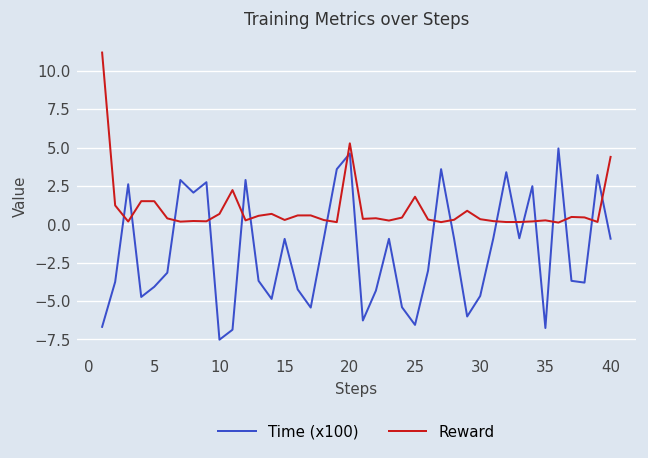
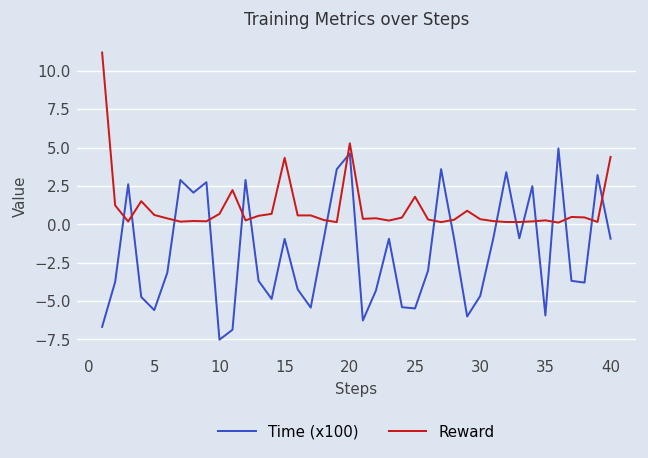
Time (x100), 5: -4.1 -> -5.6
Reward, 5: 1.5 -> 0.6
Reward, 15: 0.3 -> 4.3
Time (x100), 25: -6.6 -> -5.5
Time (x100), 35: -6.8 -> -5.9
